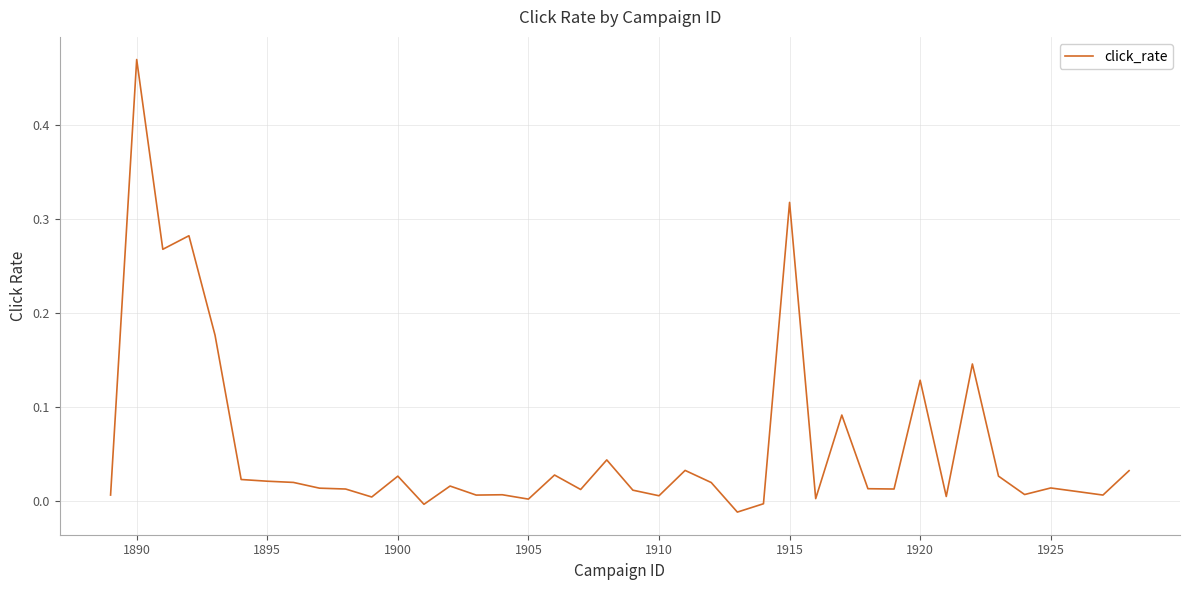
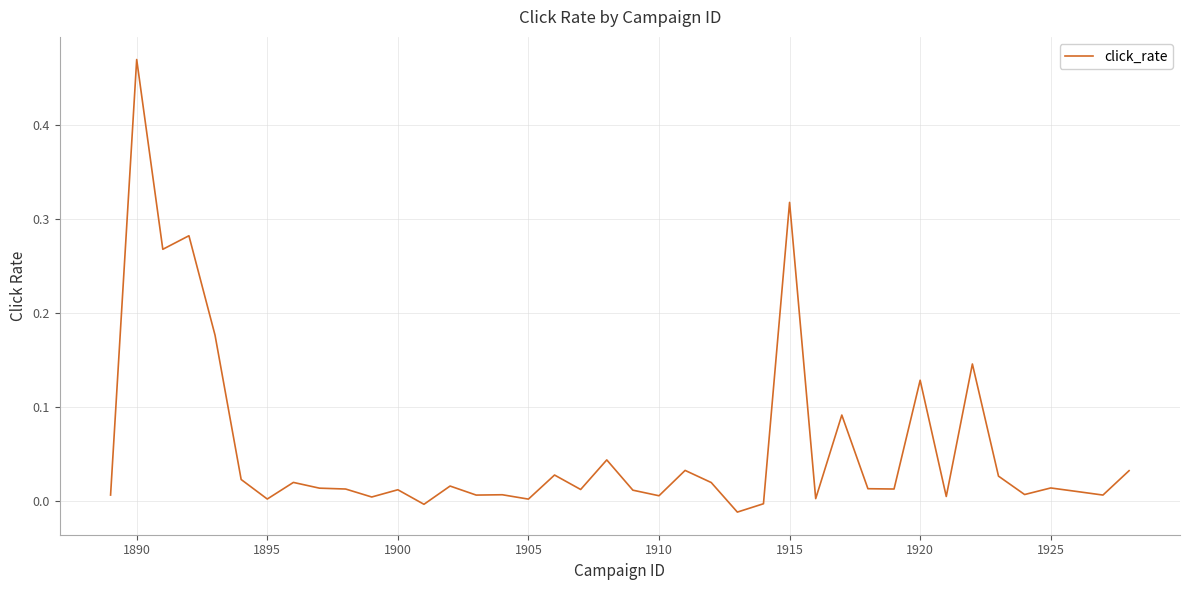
1895: 0.02 -> 0.00
1900: 0.03 -> 0.01
